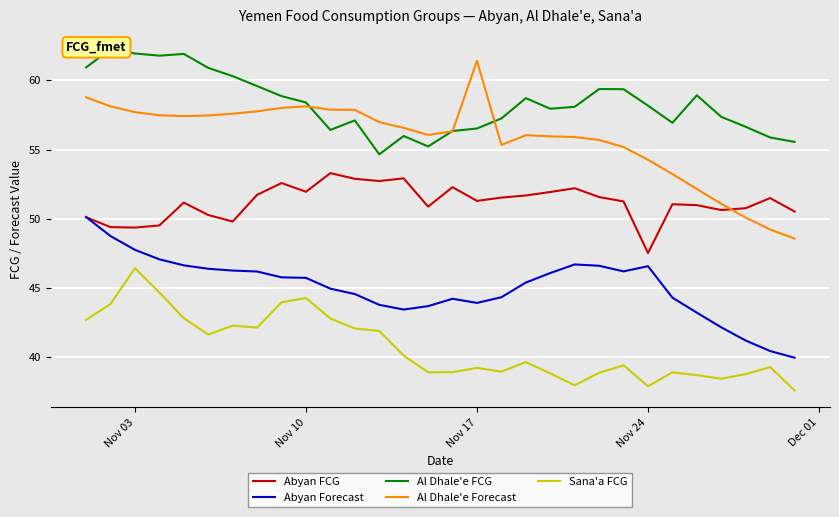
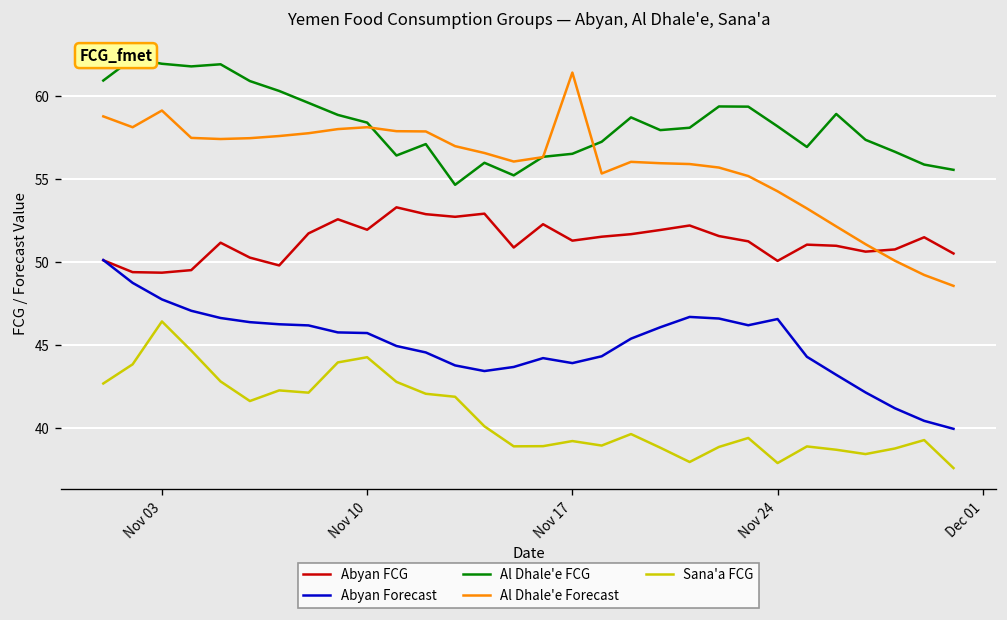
Al Dhale'e Forecast, Nov 03: 57.7 -> 59.1
Abyan FCG, Nov 24: 47.5 -> 50.1
